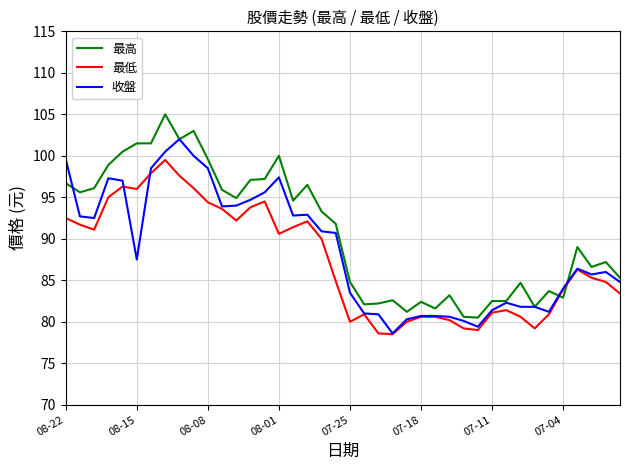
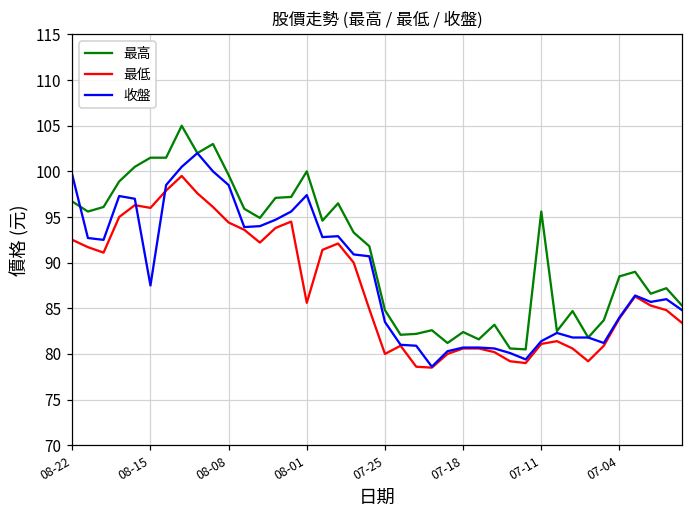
最低, 08-01: 91 -> 86
最高, 07-11: 83 -> 96
最高, 07-04: 83 -> 89
